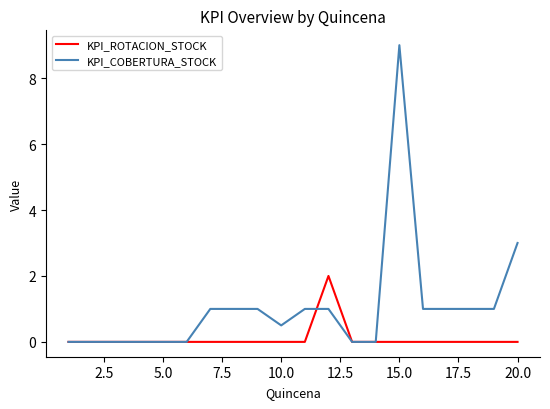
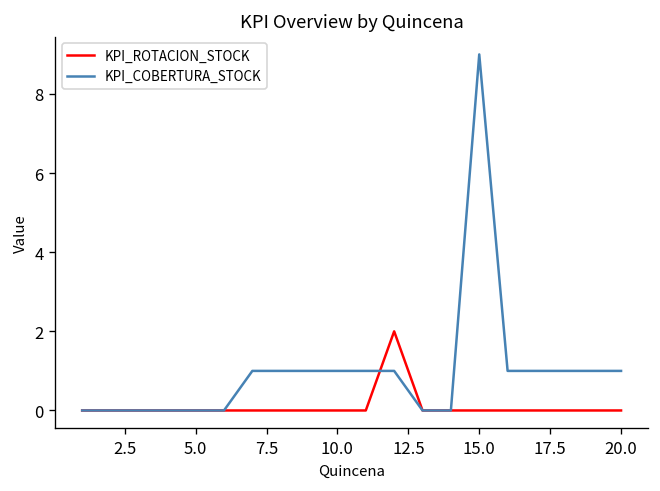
KPI_COBERTURA_STOCK, 10.0: 0.5 -> 1.0
KPI_COBERTURA_STOCK, 20.0: 3 -> 1
